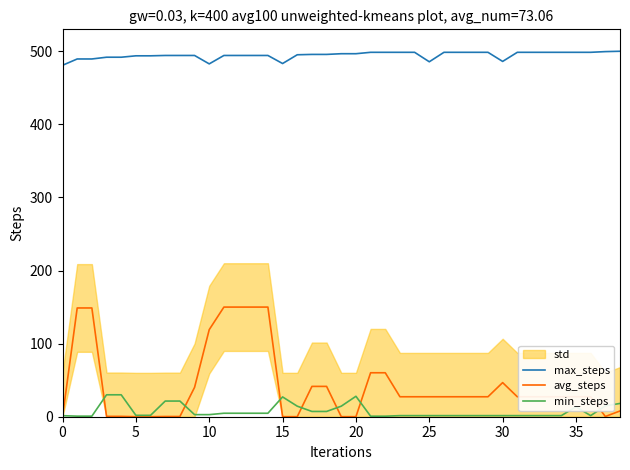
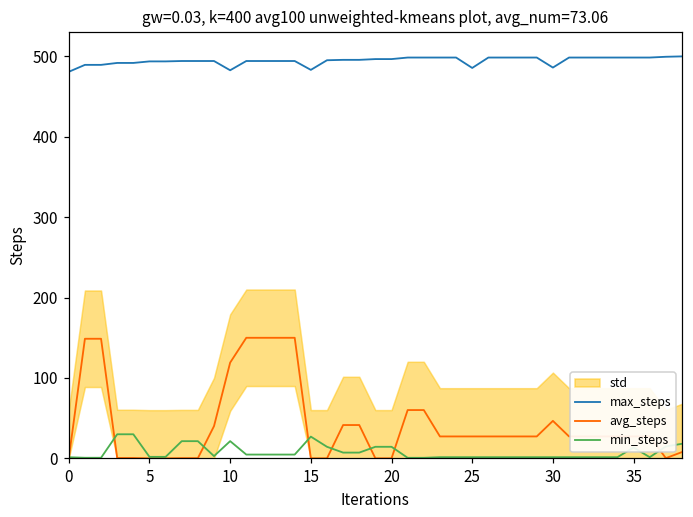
min_steps, 10: 0 -> 20
min_steps, 20: 30 -> 10
